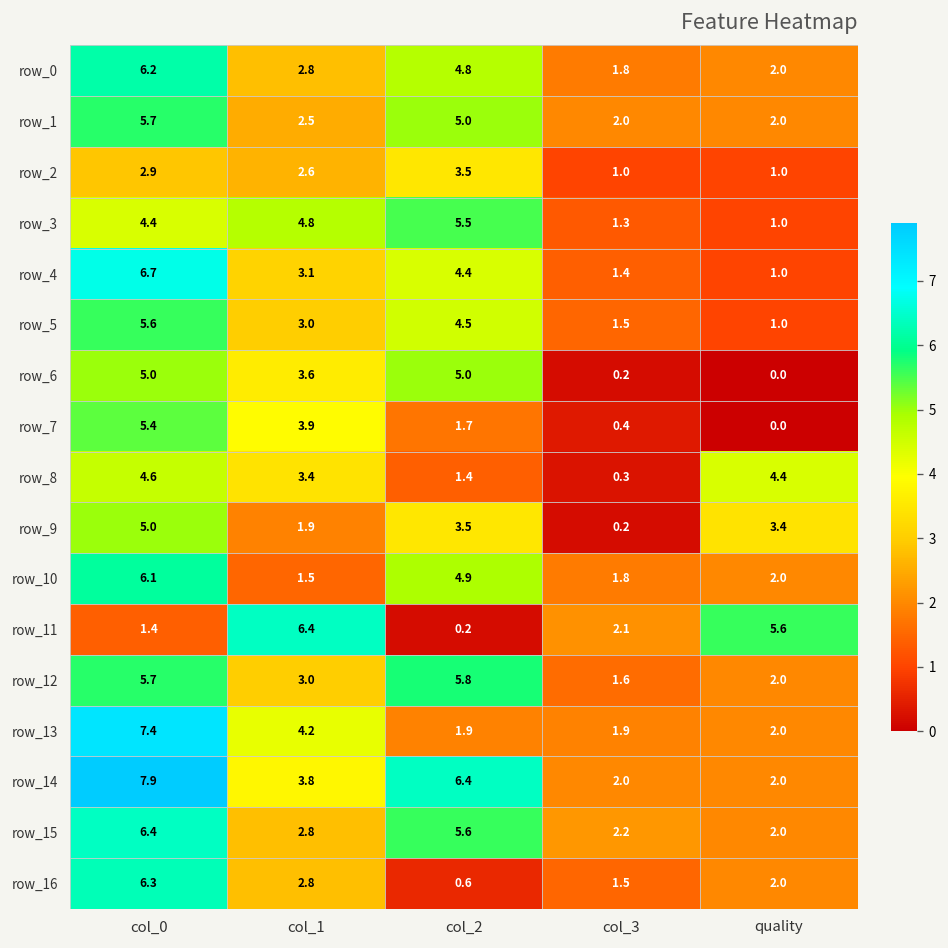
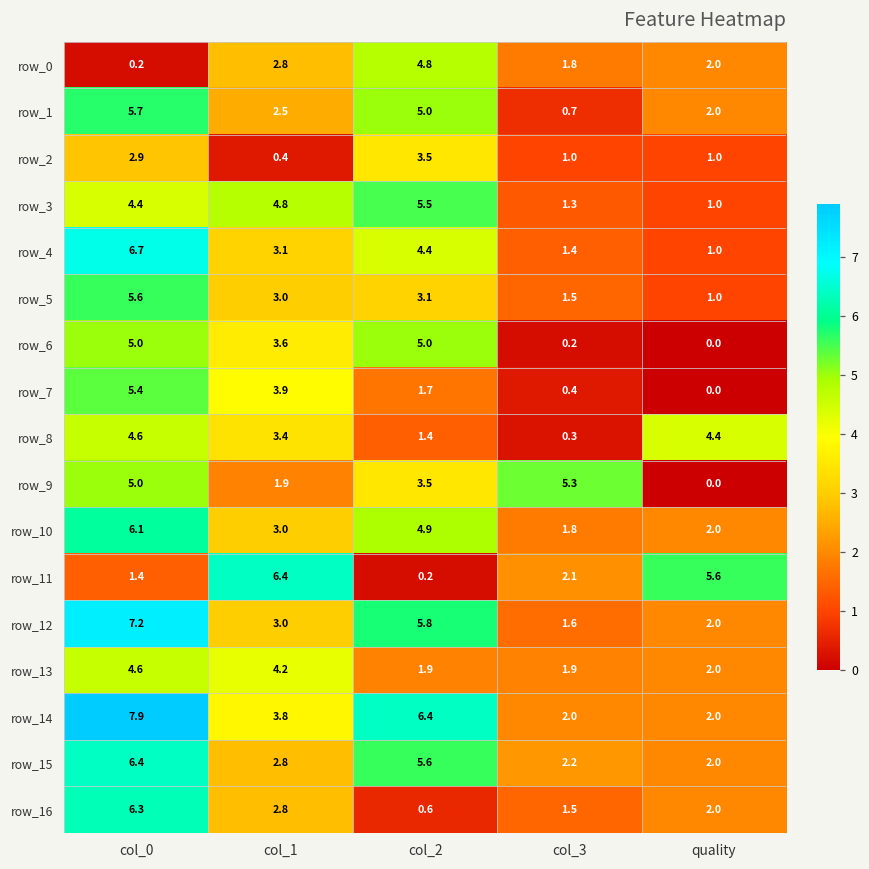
row_0, col_0: 6.2 -> 0.2
row_1, col_3: 2.0 -> 0.7
row_2, col_1: 2.6 -> 0.4
row_5, col_2: 4.5 -> 3.1
row_9, col_3: 0.2 -> 5.3
row_9, quality: 3.4 -> 0.0
row_10, col_1: 1.5 -> 3.0
row_12, col_0: 5.7 -> 7.2
row_13, col_0: 7.4 -> 4.6
